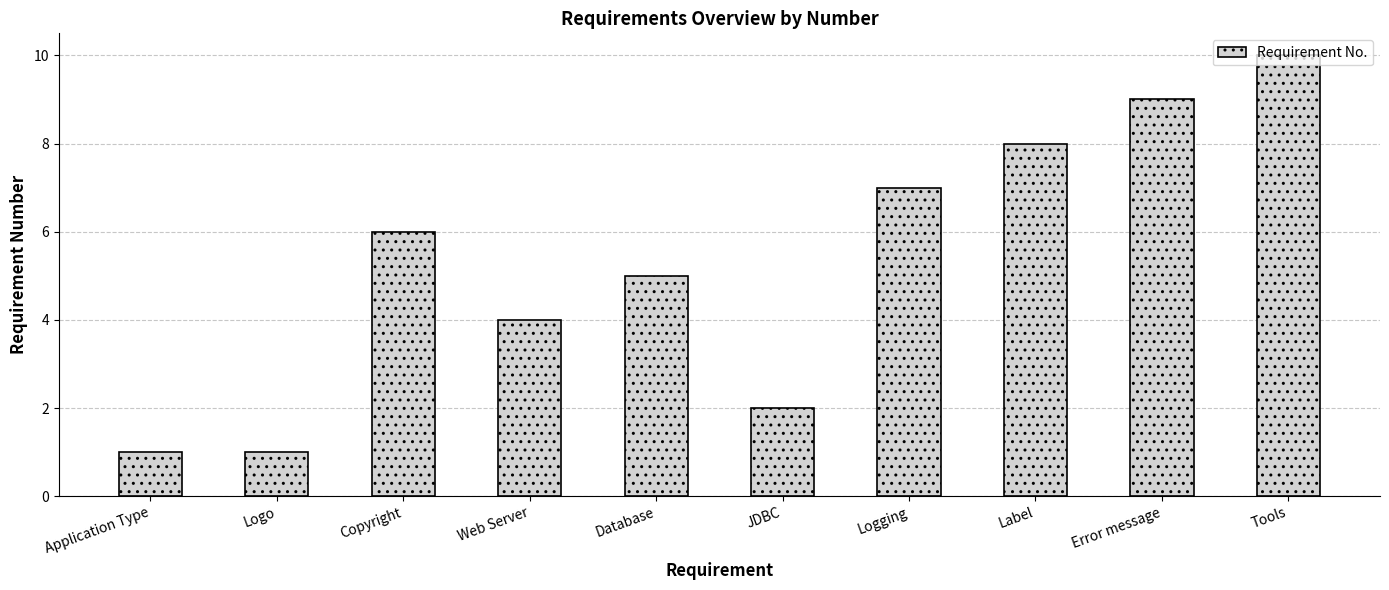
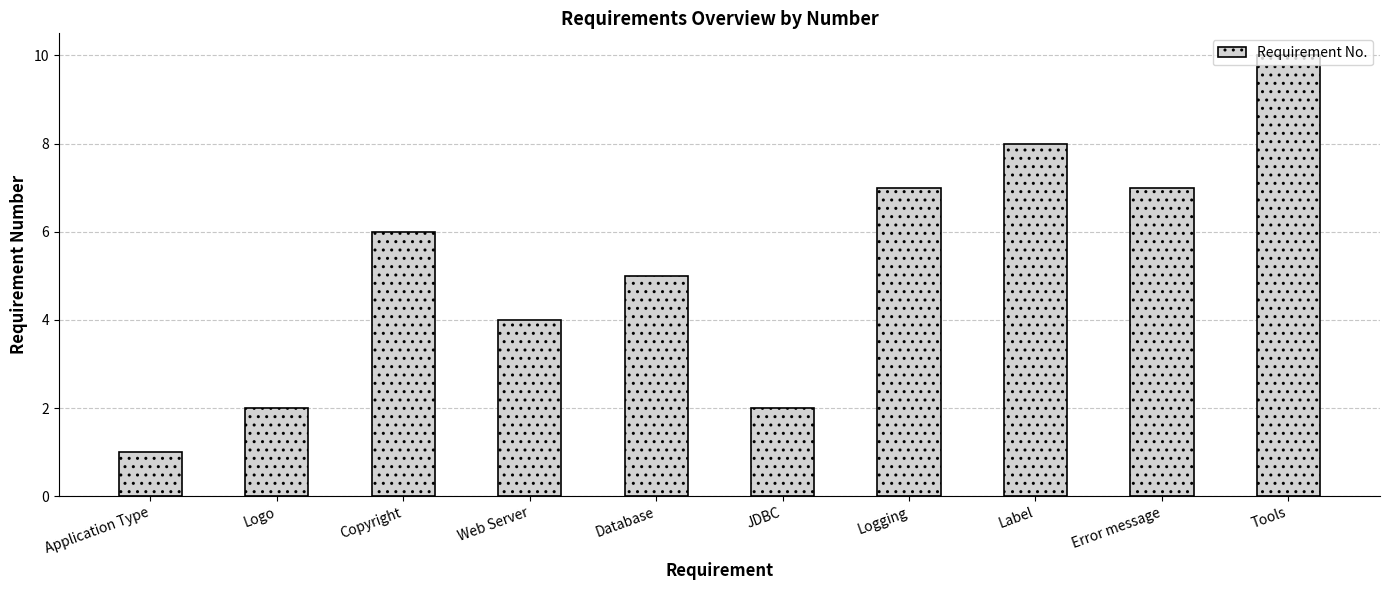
Logo: 1 -> 2
Error message: 9 -> 7
